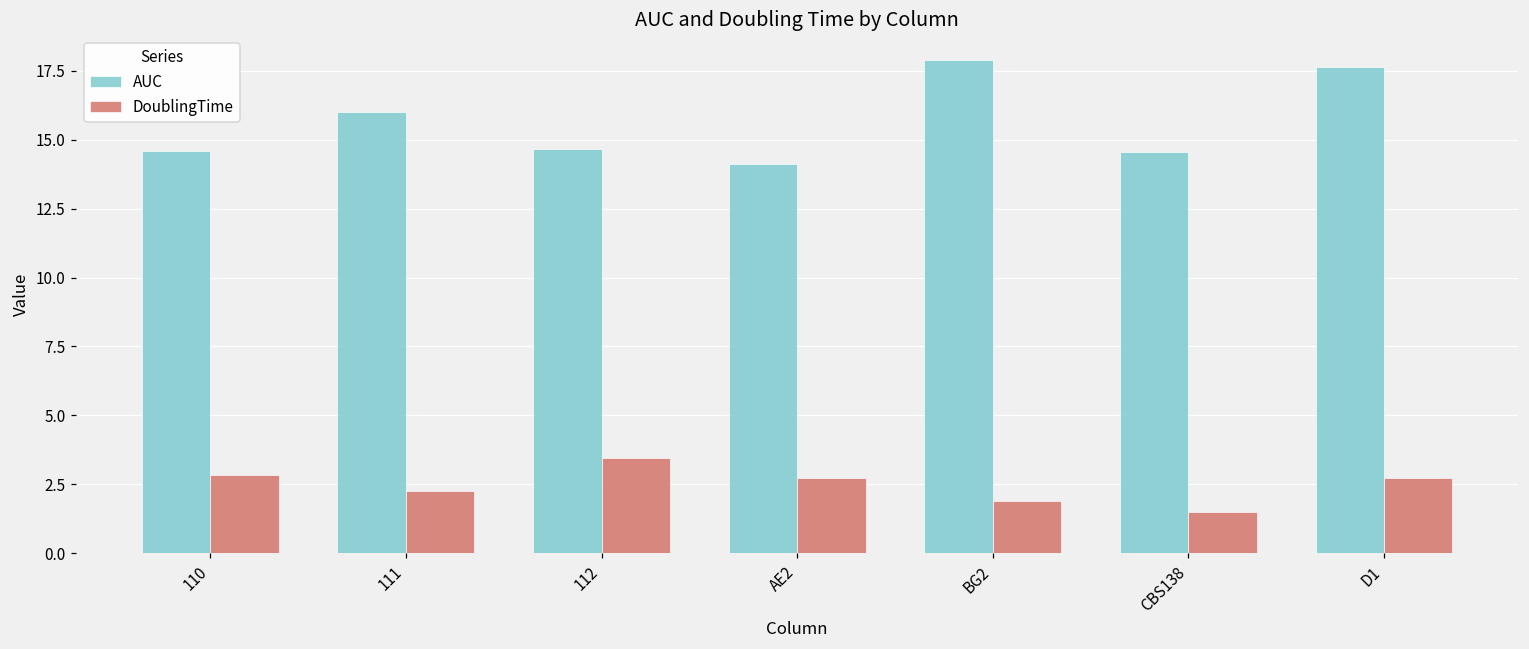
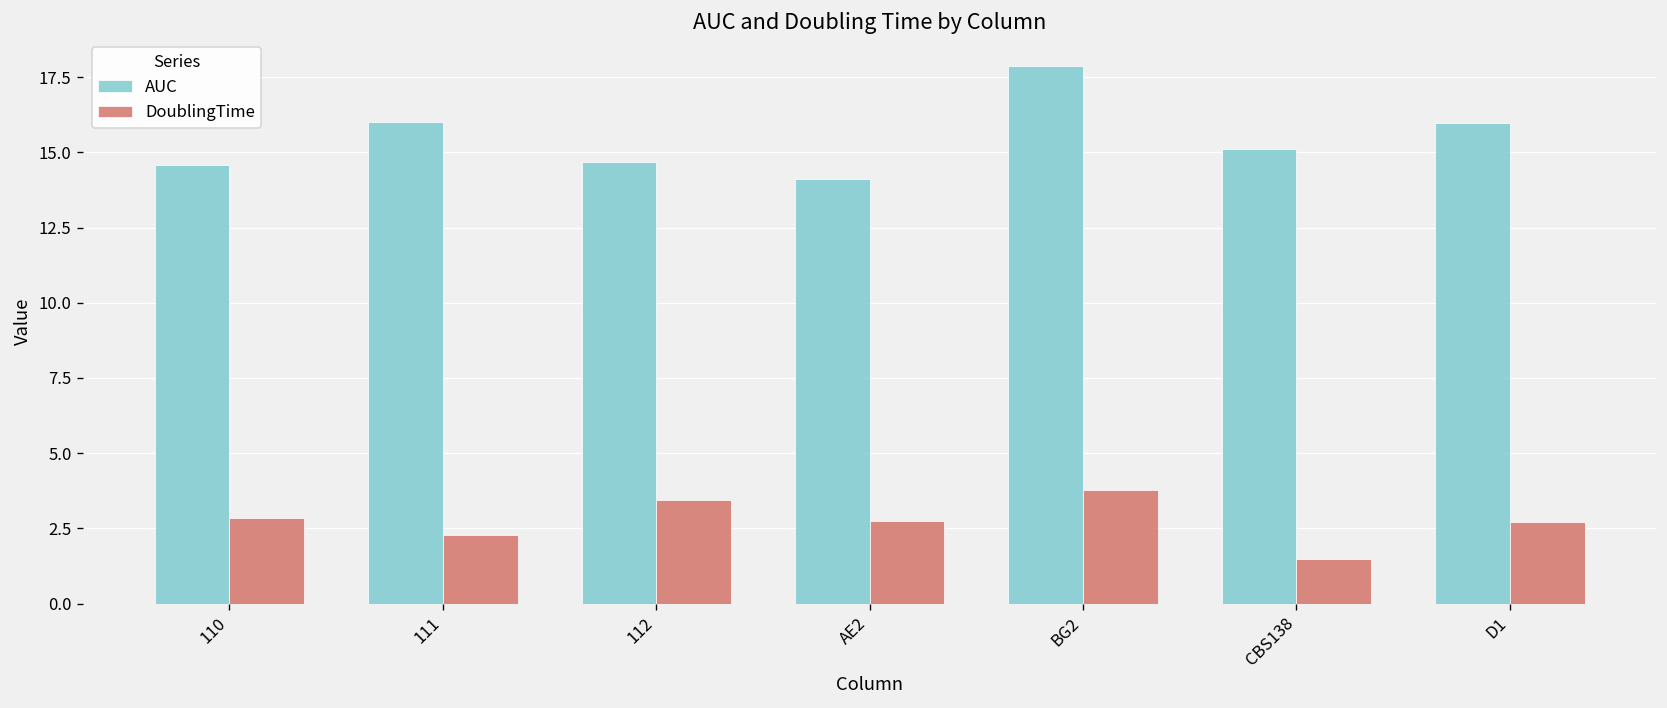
DoublingTime, BG2: 1.9 -> 3.8
AUC, CBS138: 14.5 -> 15.1
AUC, D1: 17.7 -> 16.0
